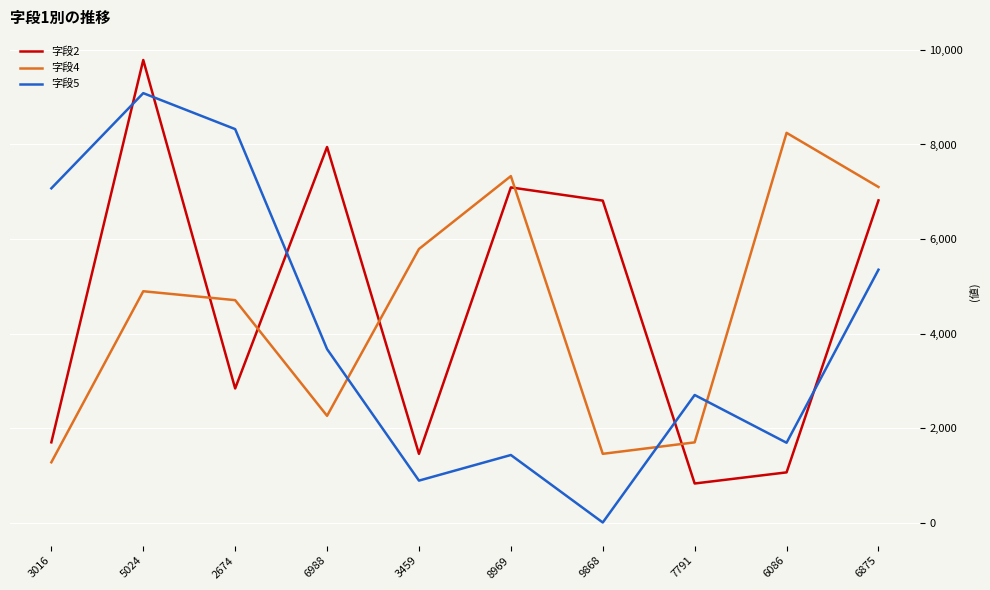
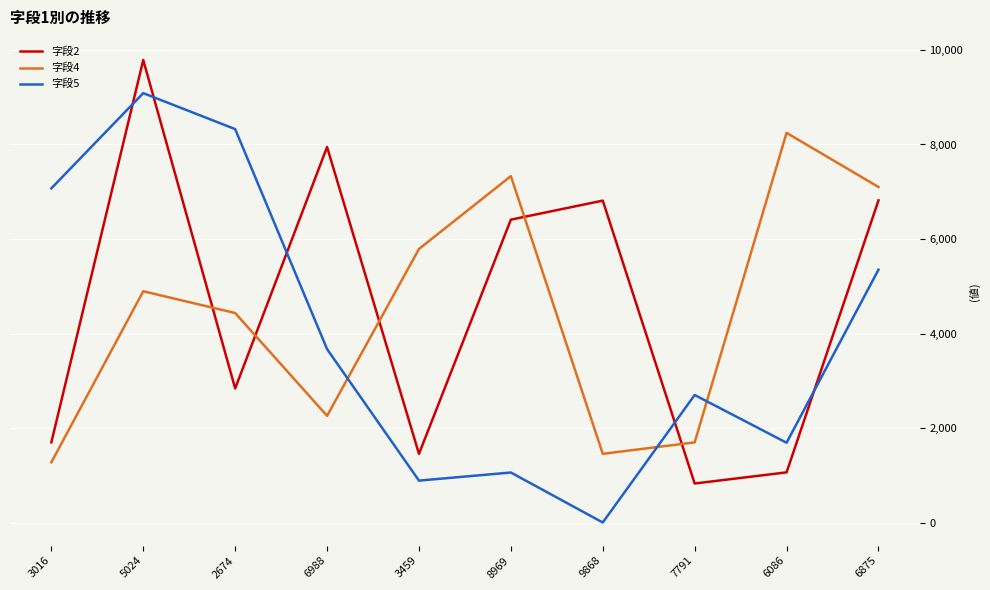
字段4, 2674: 4,700 -> 4,400
字段2, 8969: 7,100 -> 6,400
字段5, 8969: 1,400 -> 1,100
